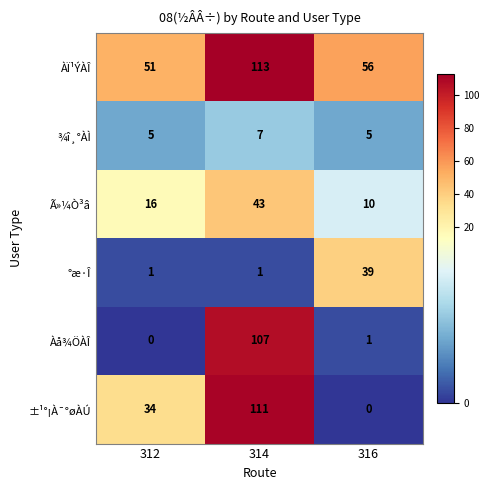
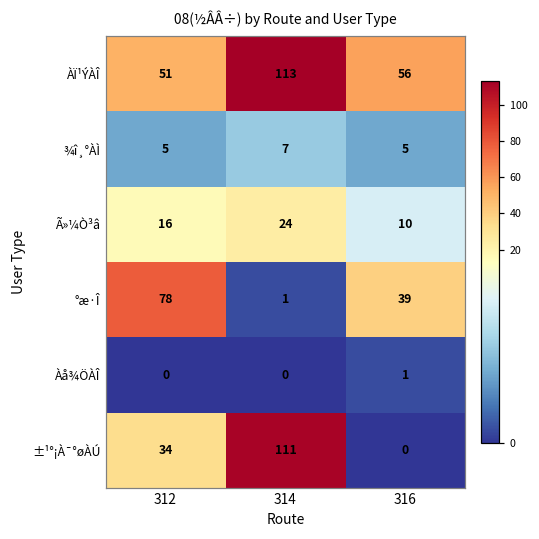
Ã»¼Ò³â, 314: 43 -> 24
°æ·Î, 312: 1 -> 78
Àå¾ÖÀÎ, 314: 107 -> 0
